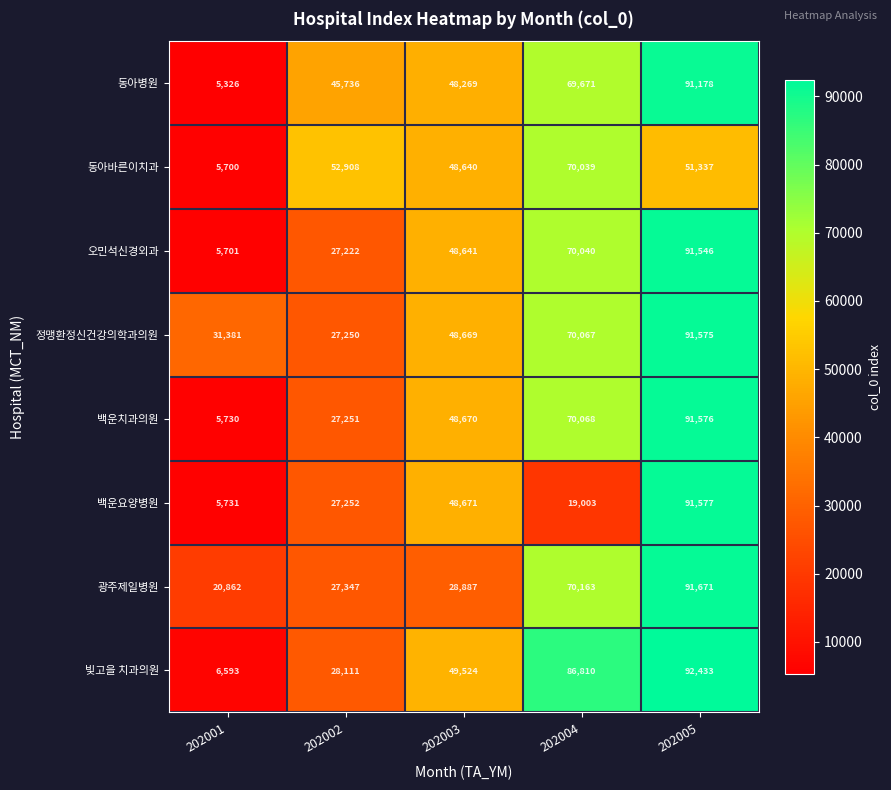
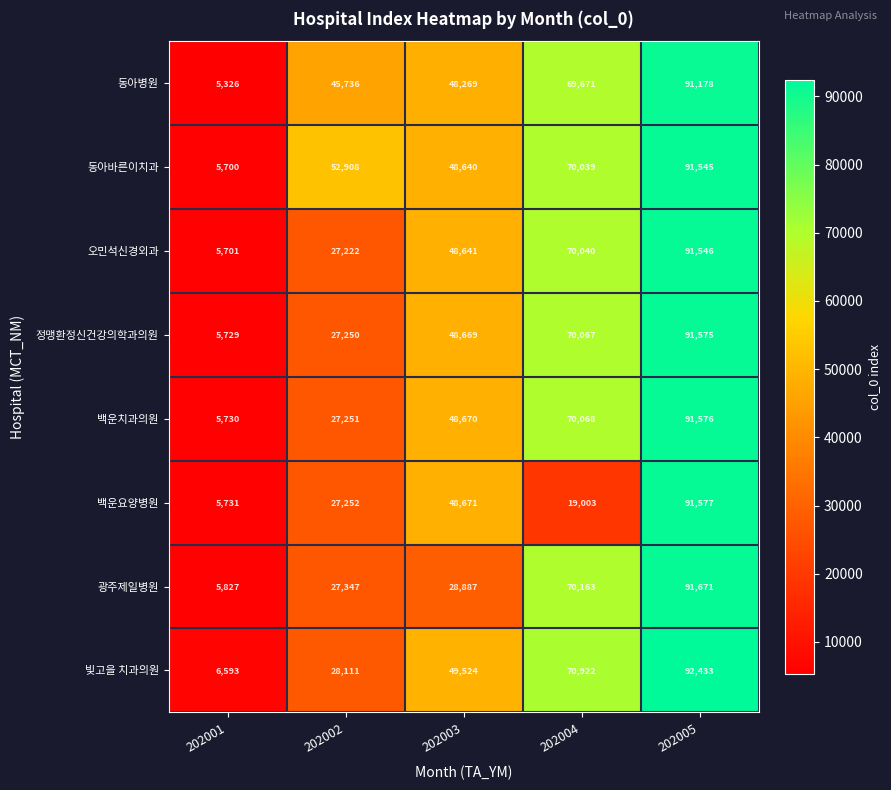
동아바른이치과, 202005: 51,337 -> 91,545
정맹환정신건강의학과의원, 202001: 31,381 -> 5,729
광주제일병원, 202001: 20,862 -> 5,827
빛고을 치과의원, 202004: 86,810 -> 70,922
